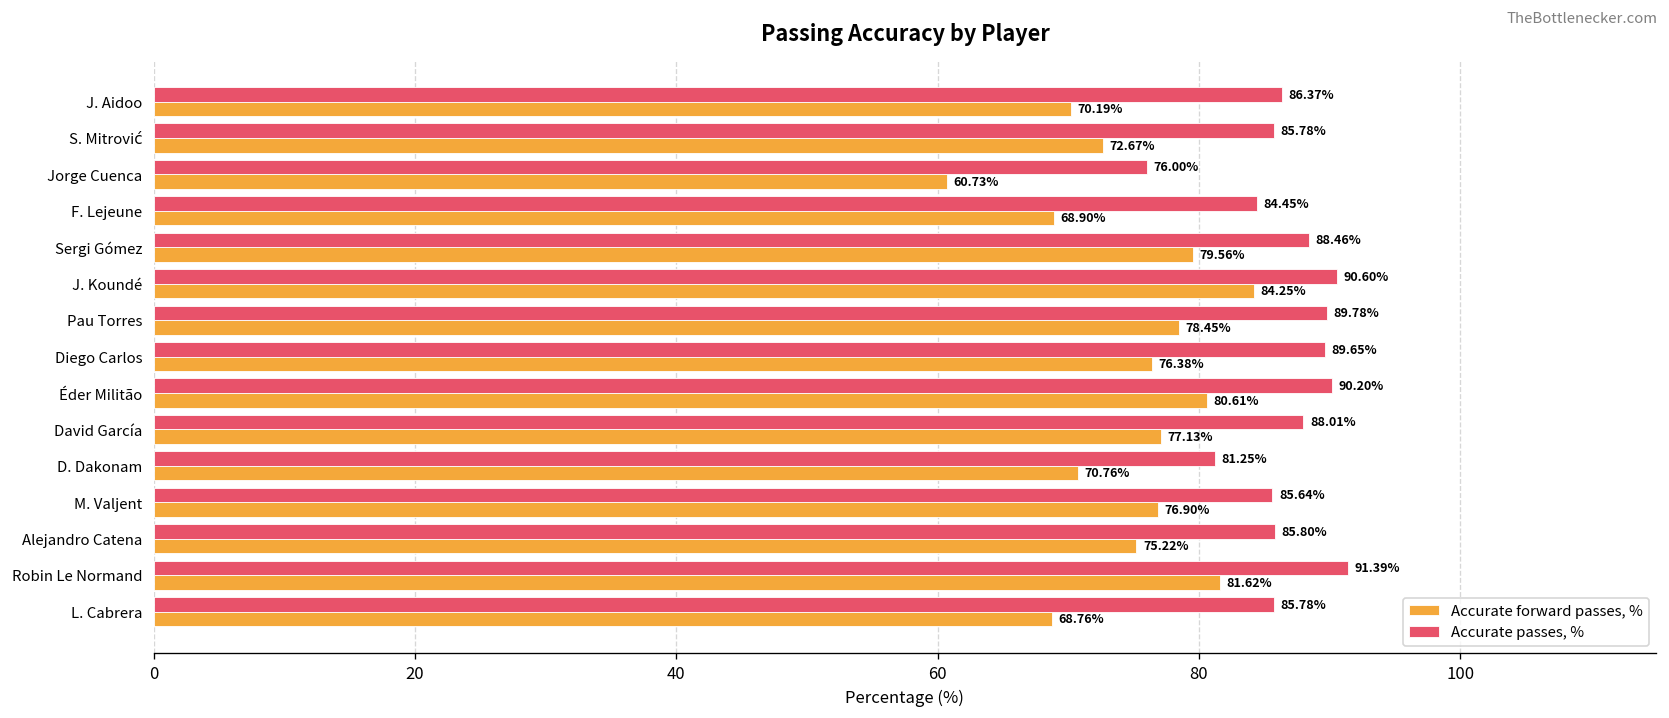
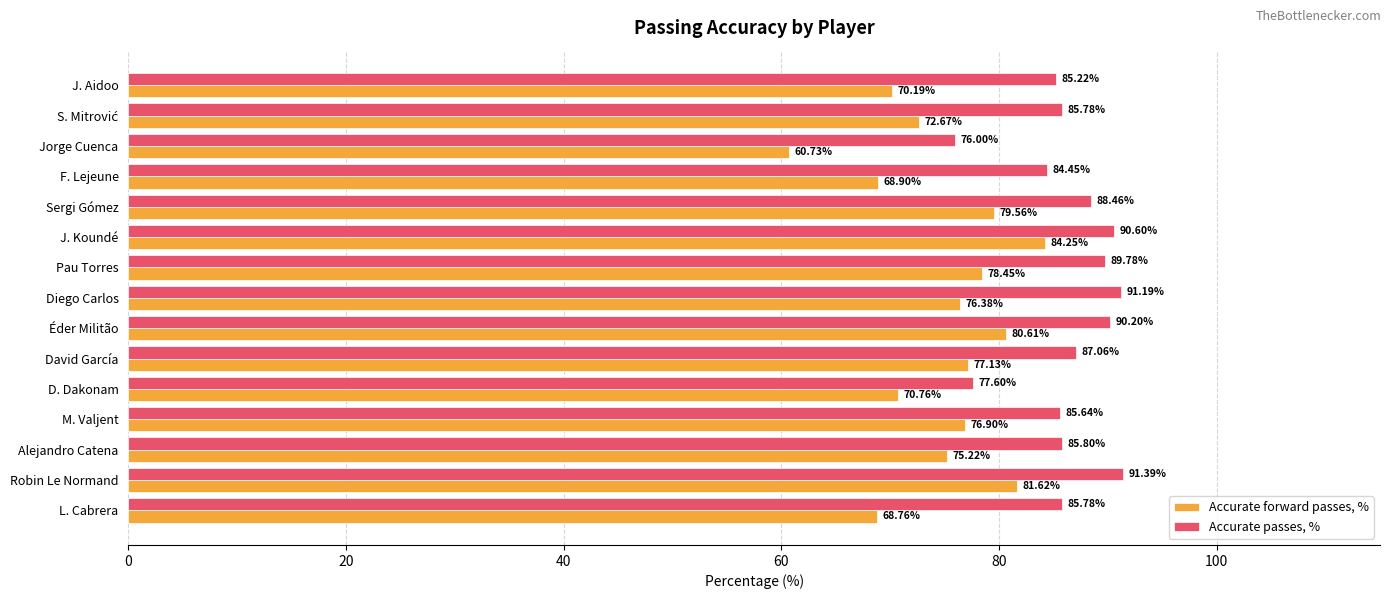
Accurate passes, %, J. Aidoo: 86.37% -> 85.22%
Accurate passes, %, Diego Carlos: 89.65% -> 91.19%
Accurate passes, %, David García: 88.01% -> 87.06%
Accurate passes, %, D. Dakonam: 81.25% -> 77.60%
